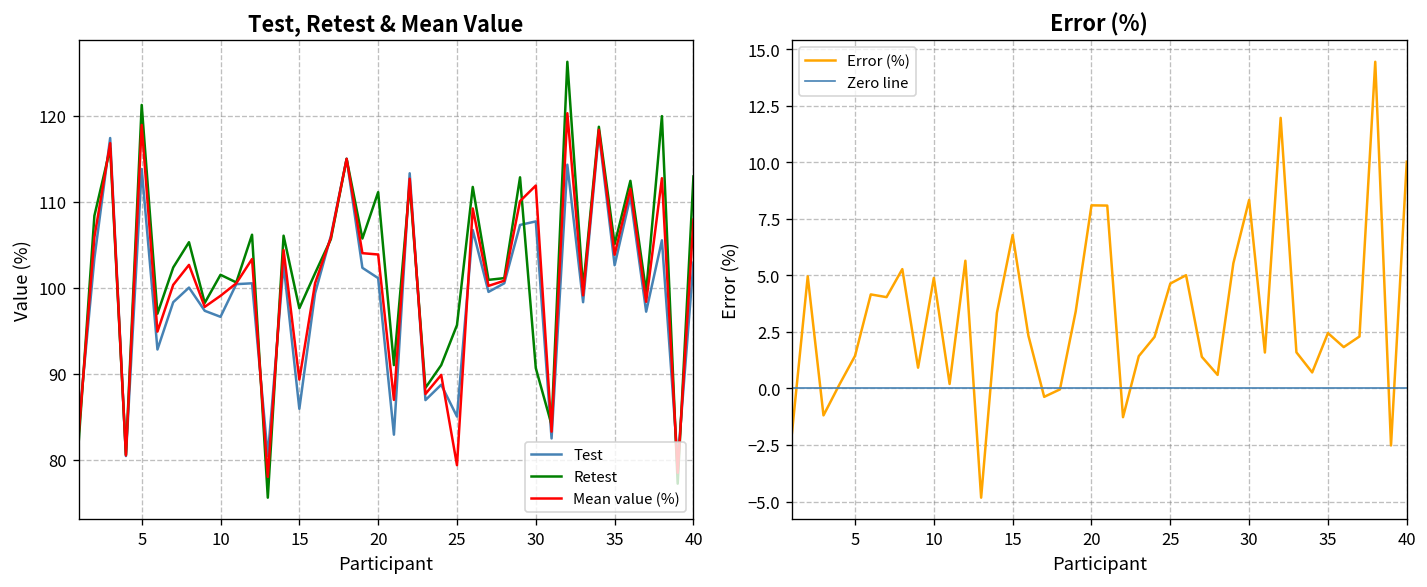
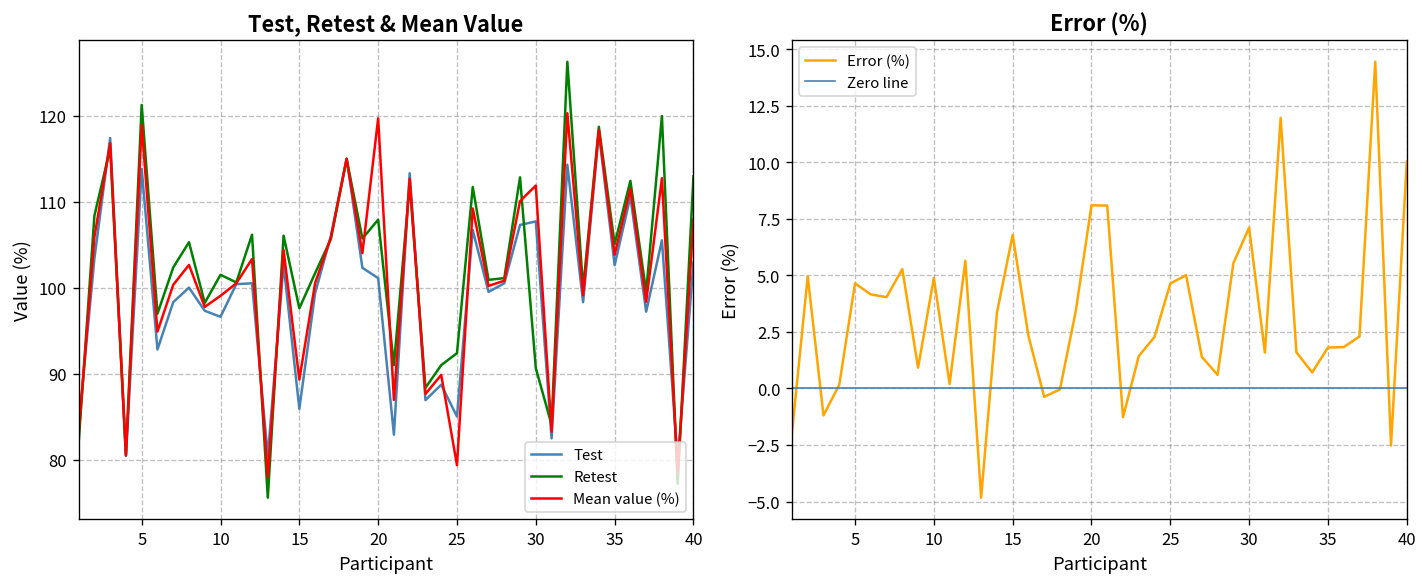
Test, Retest & Mean Value, Retest, 20: 111 -> 108
Test, Retest & Mean Value, Mean value (%), 20: 104 -> 120
Test, Retest & Mean Value, Retest, 25: 96 -> 92
Error (%), 5: 1.4 -> 4.7
Error (%), 30: 8.3 -> 7.1
Error (%), 35: 2.5 -> 1.8
